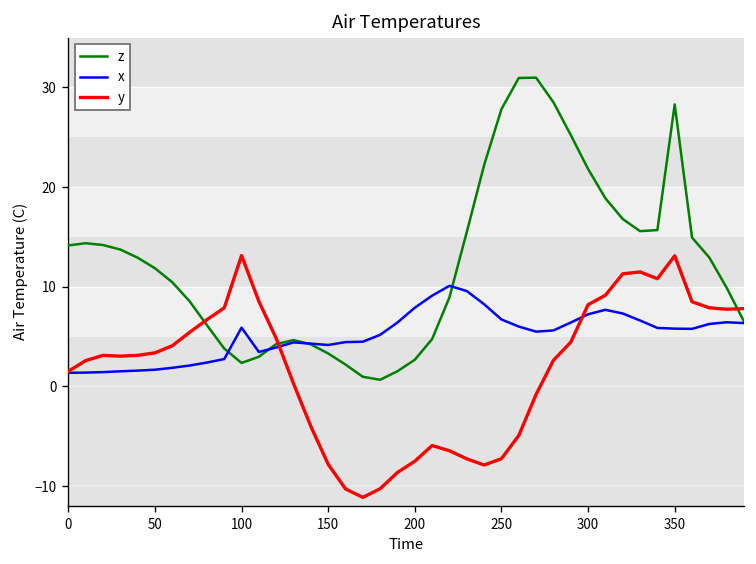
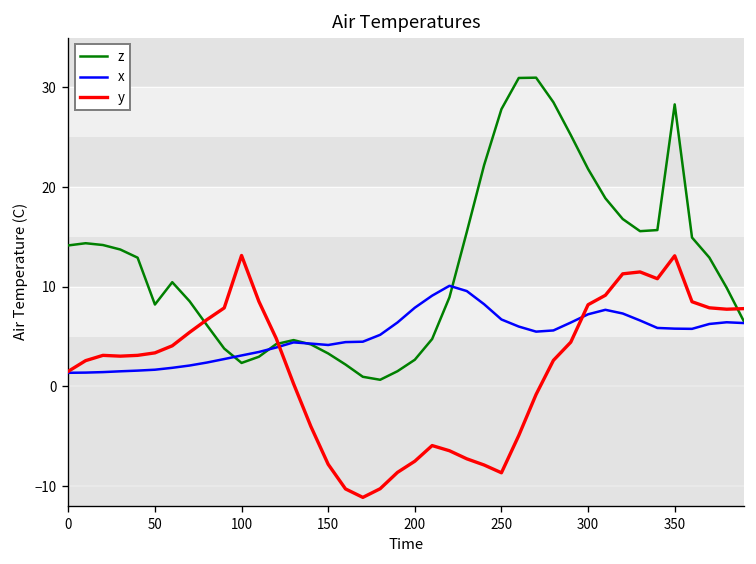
z, 50: 12 -> 8
x, 100: 6 -> 3
y, 250: -7 -> -9
